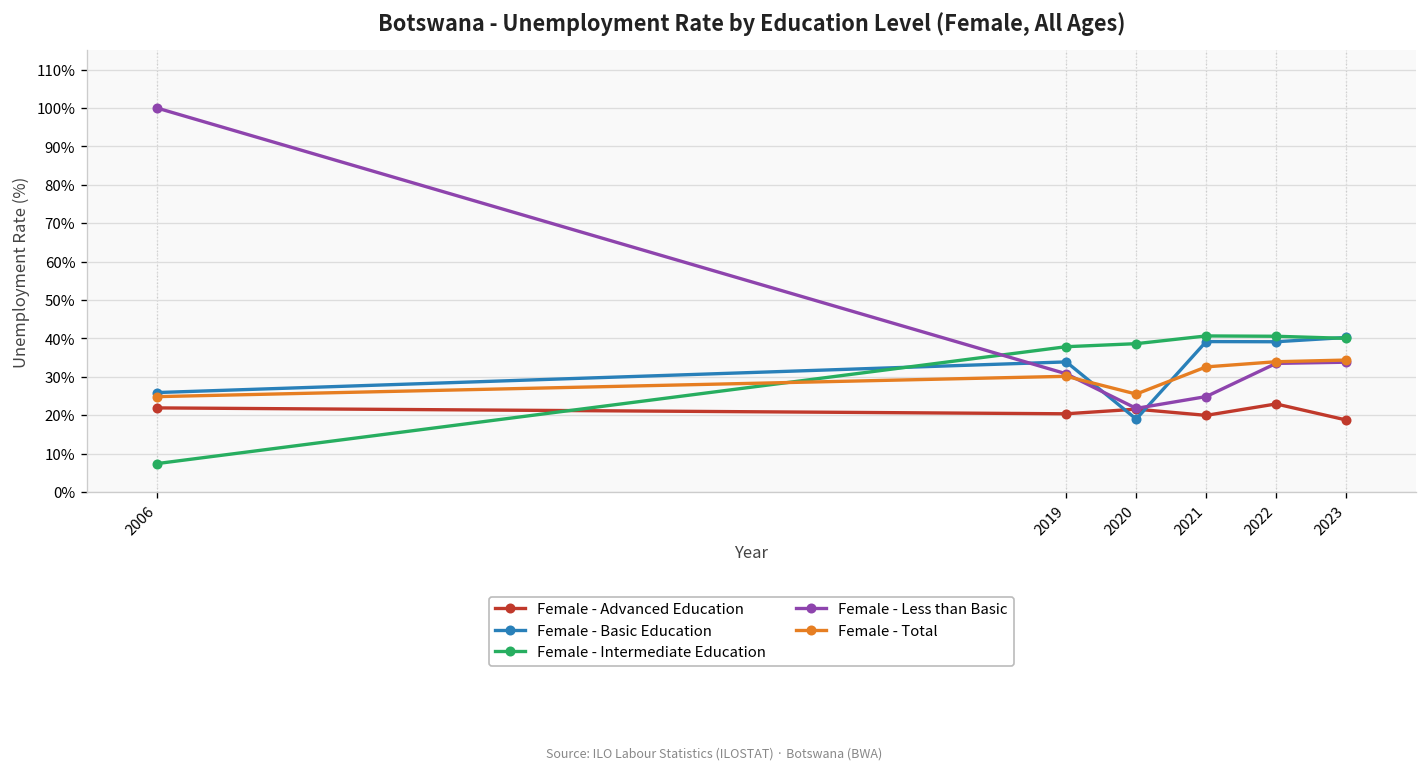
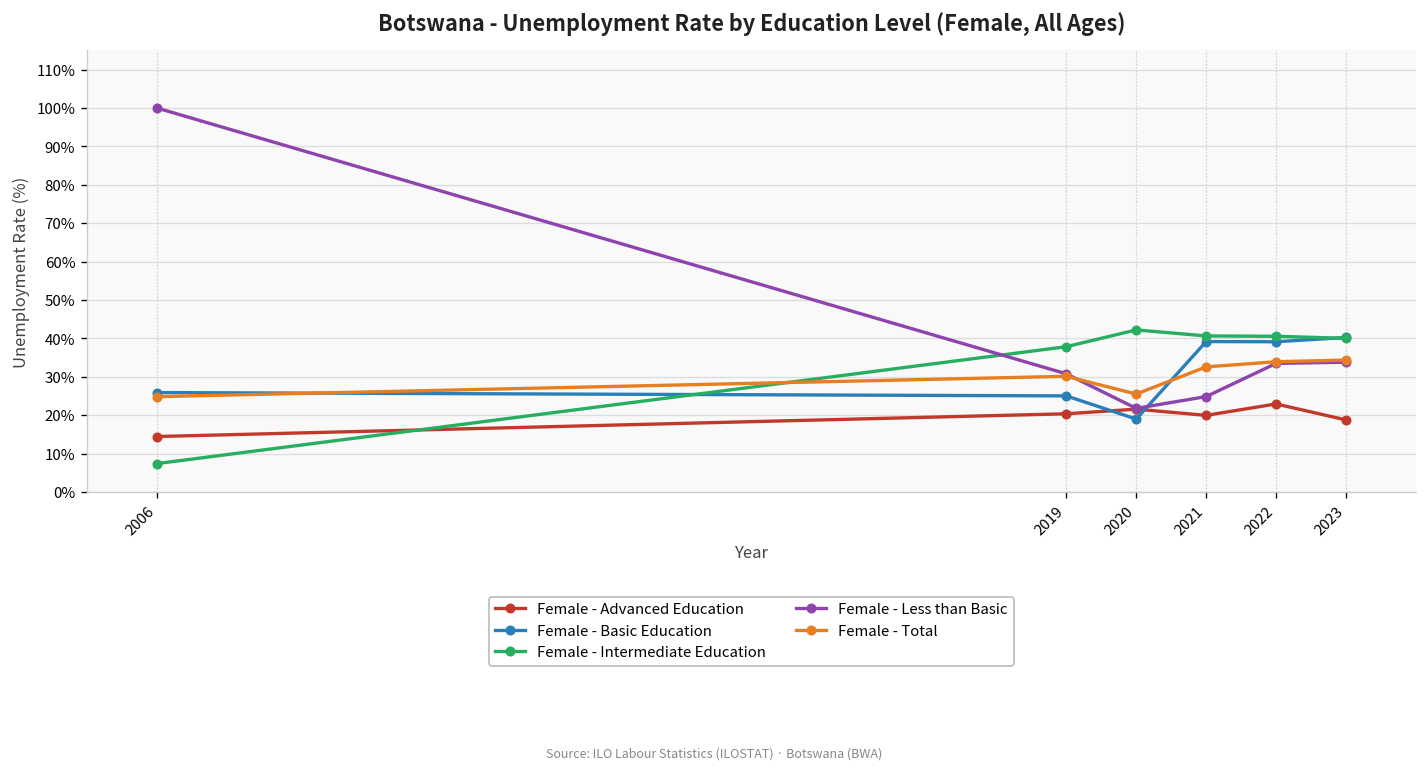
Female - Advanced Education, 2006: 22% -> 14%
Female - Basic Education, 2019: 34% -> 25%
Female - Intermediate Education, 2020: 39% -> 42%
